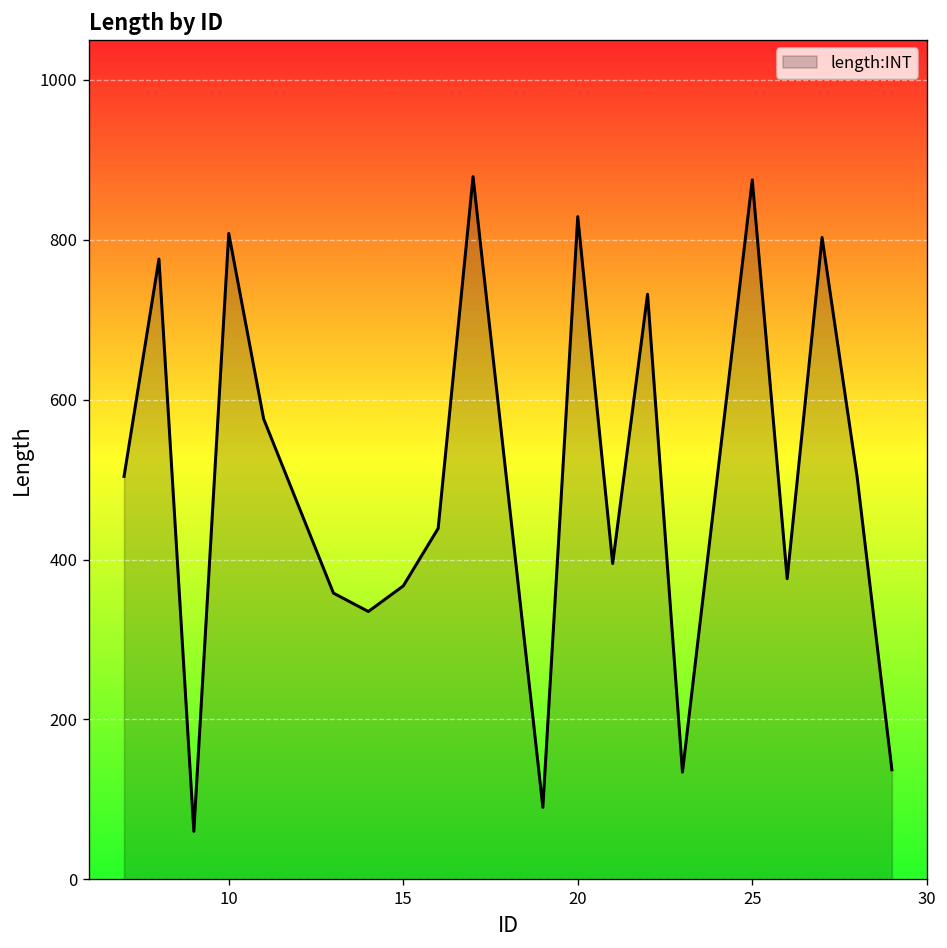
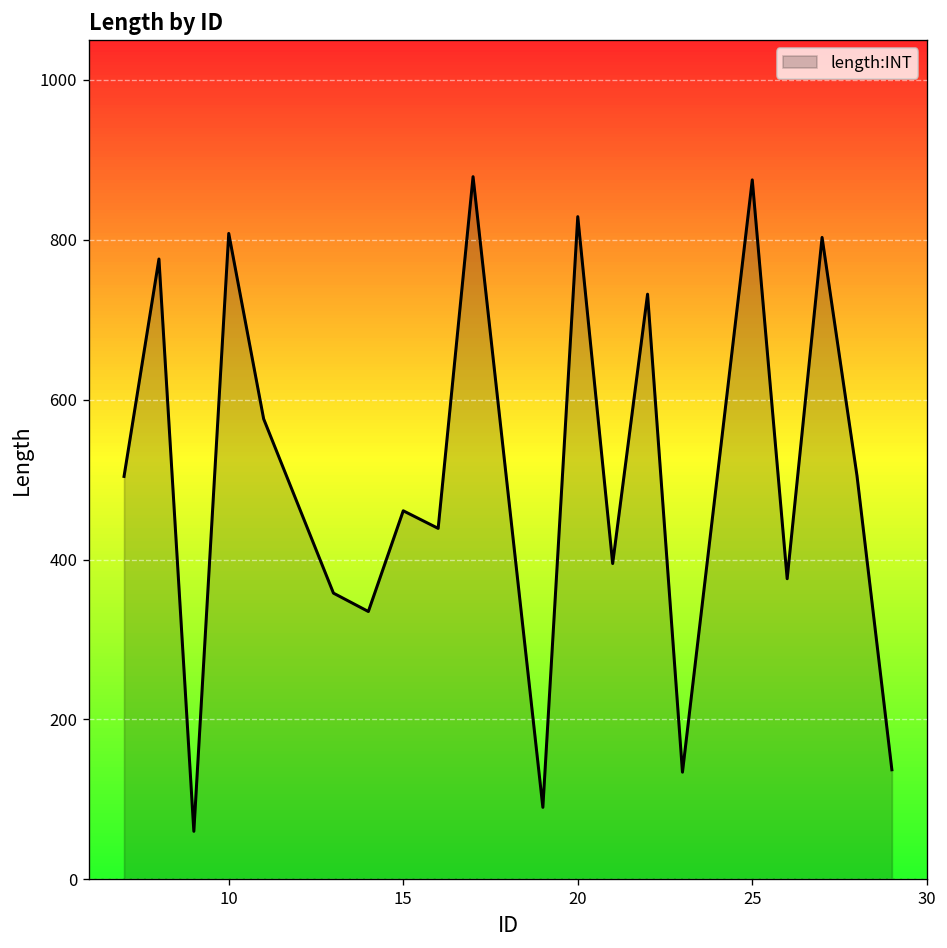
15: 370 -> 460
